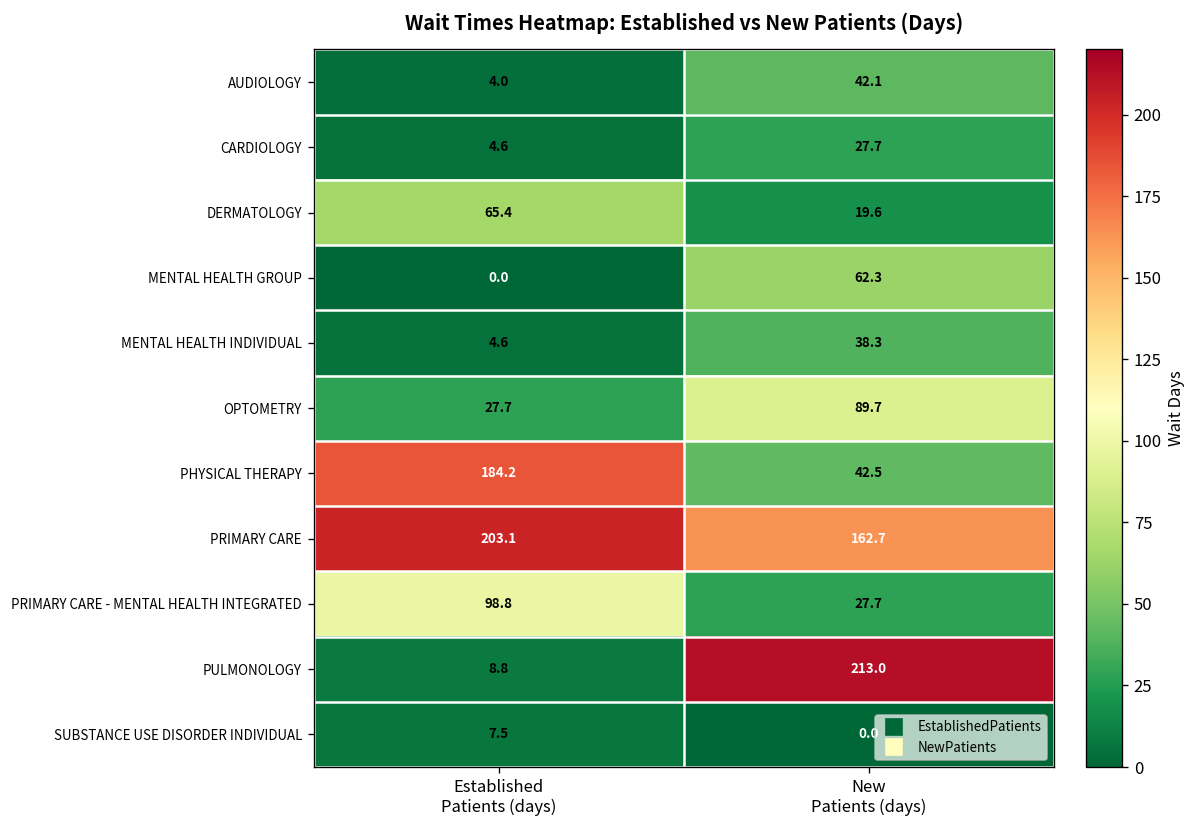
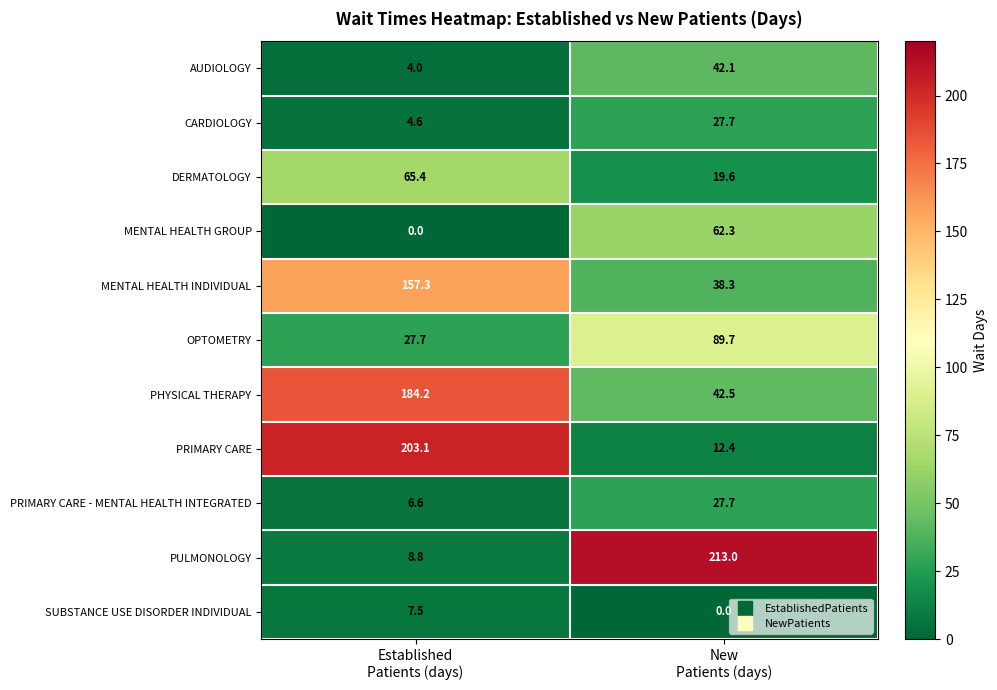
MENTAL HEALTH INDIVIDUAL, Established Patients (days): 4.6 -> 157.3
PRIMARY CARE, New Patients (days): 162.7 -> 12.4
PRIMARY CARE - MENTAL HEALTH INTEGRATED, Established Patients (days): 98.8 -> 6.6
